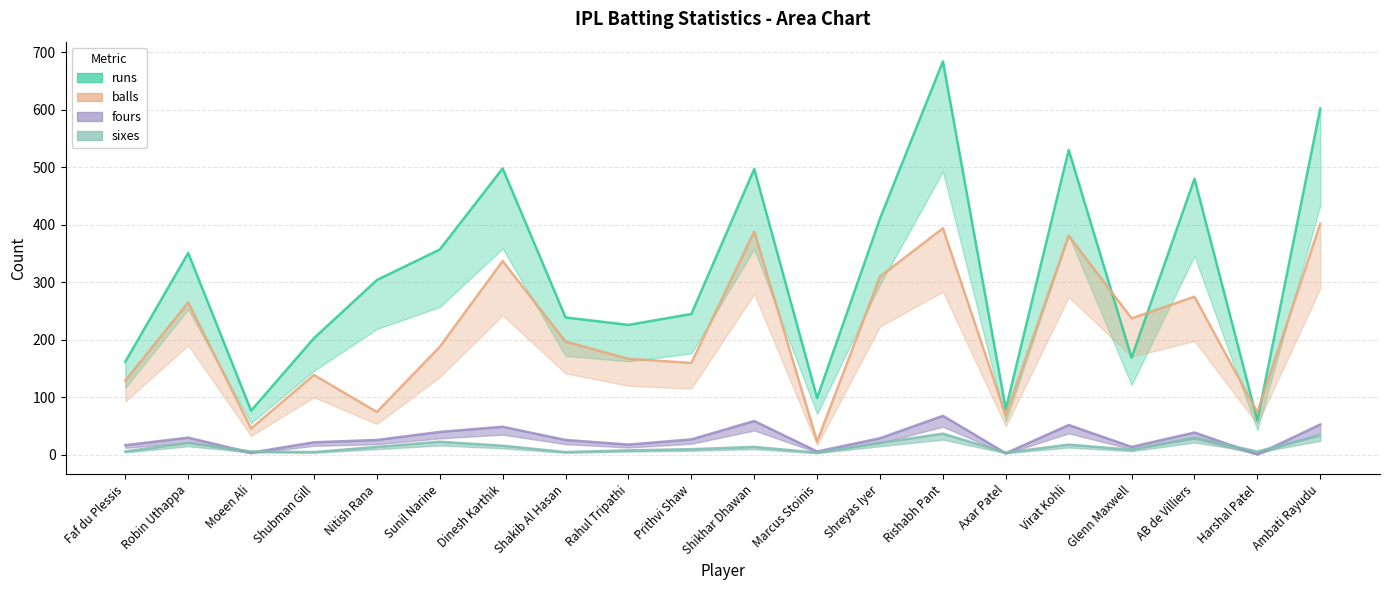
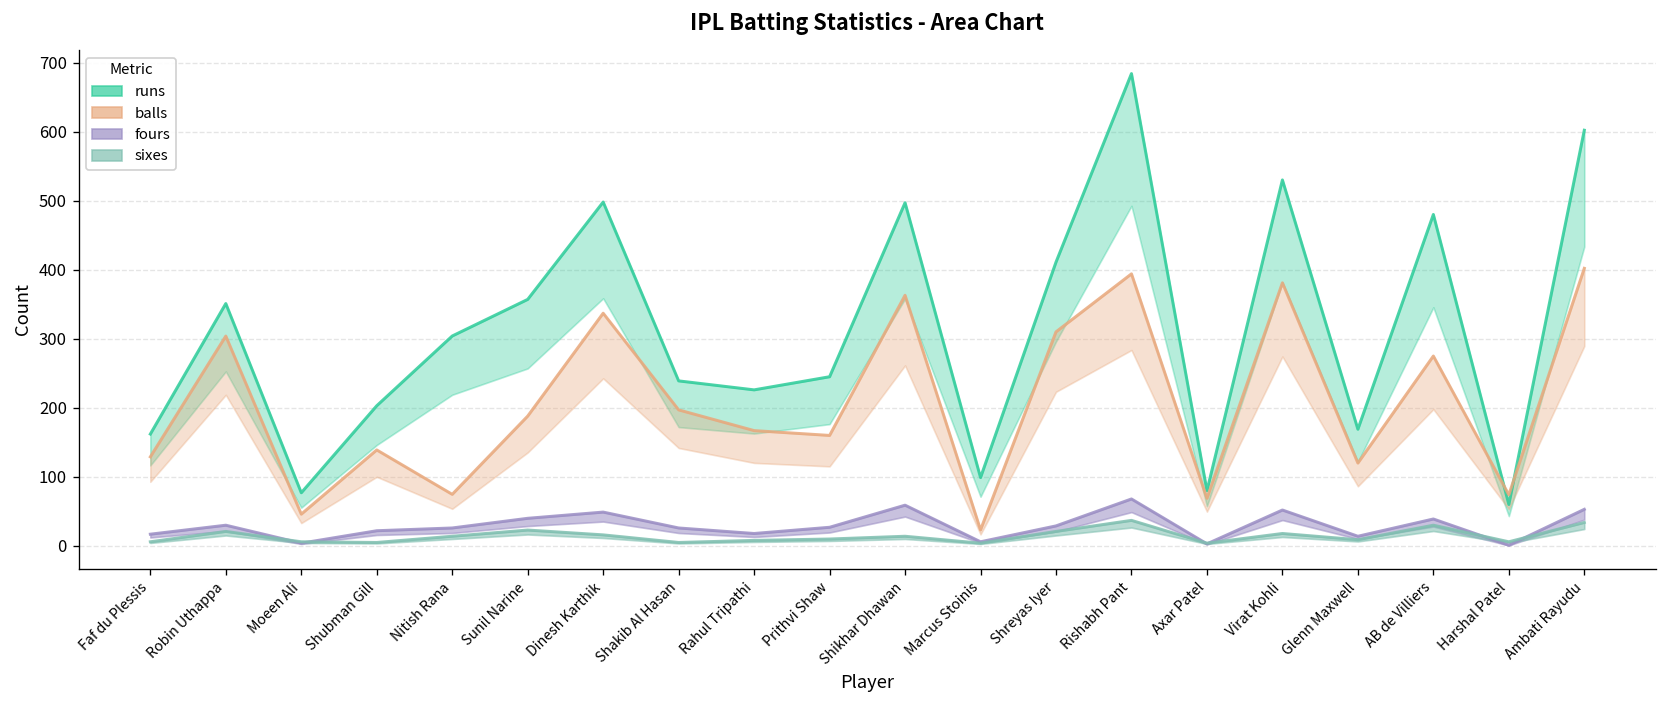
balls, Robin Uthappa: 270 -> 300
balls, Shikhar Dhawan: 390 -> 360
balls, Glenn Maxwell: 240 -> 120
